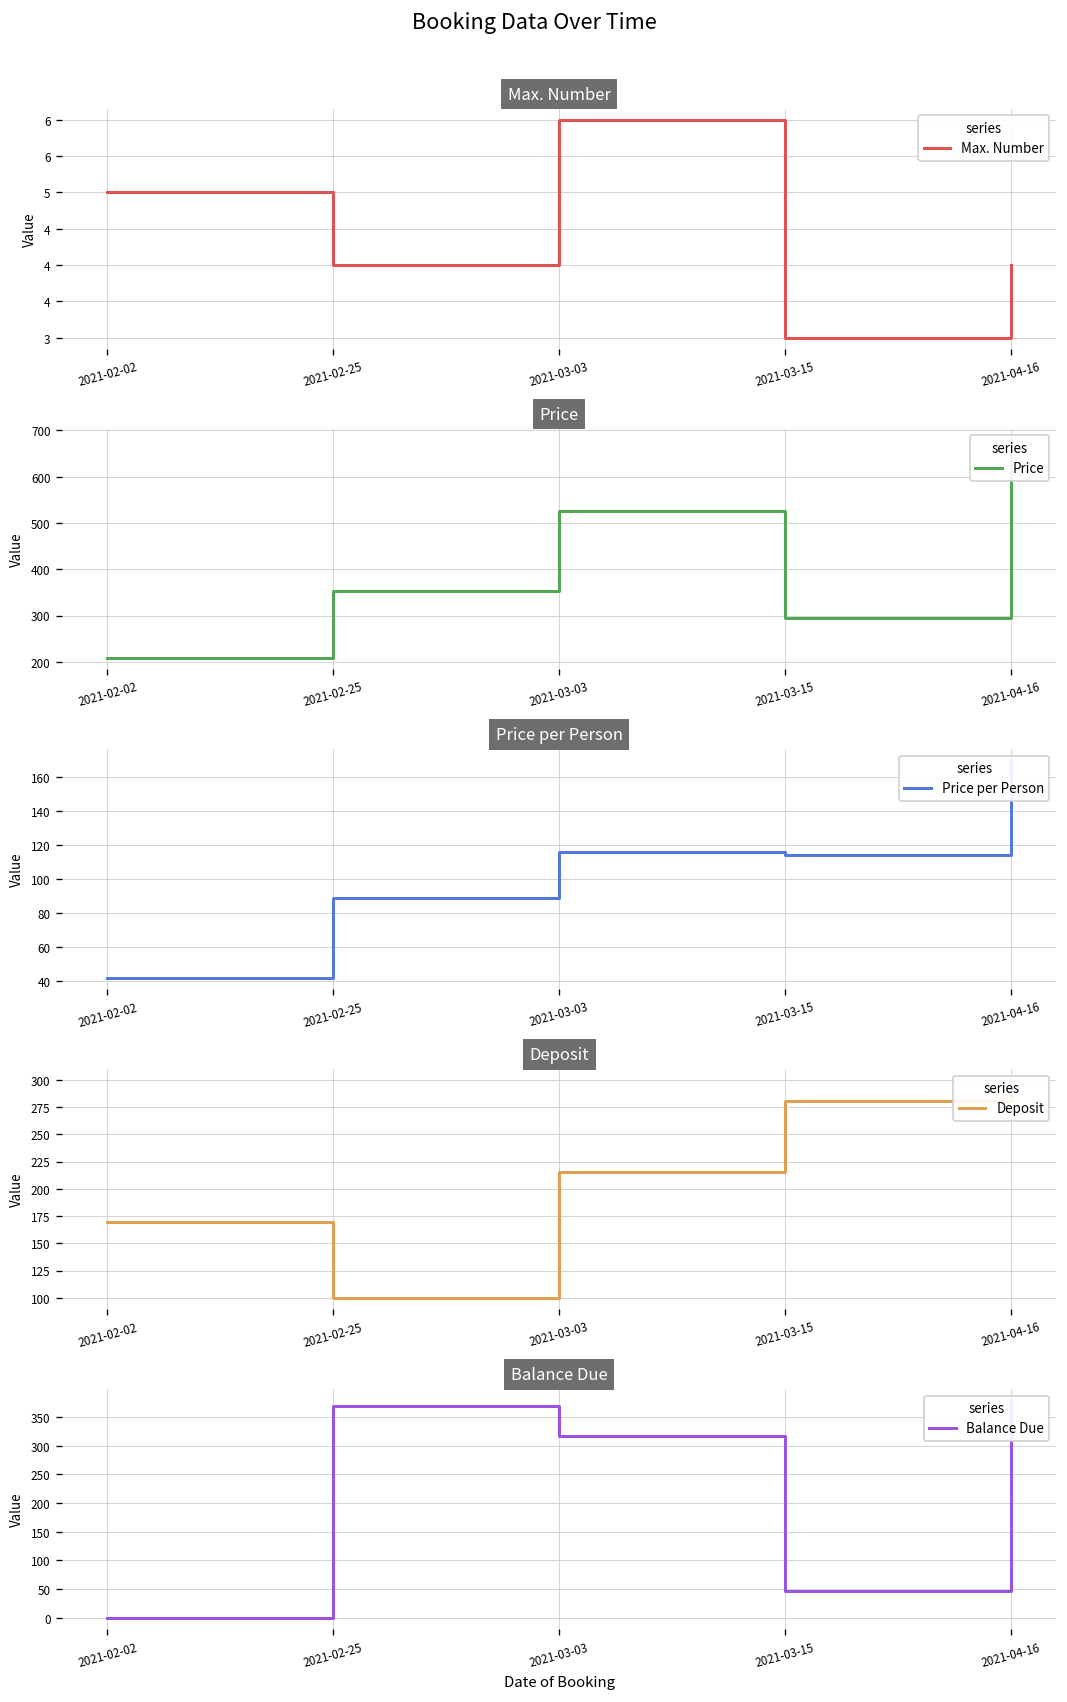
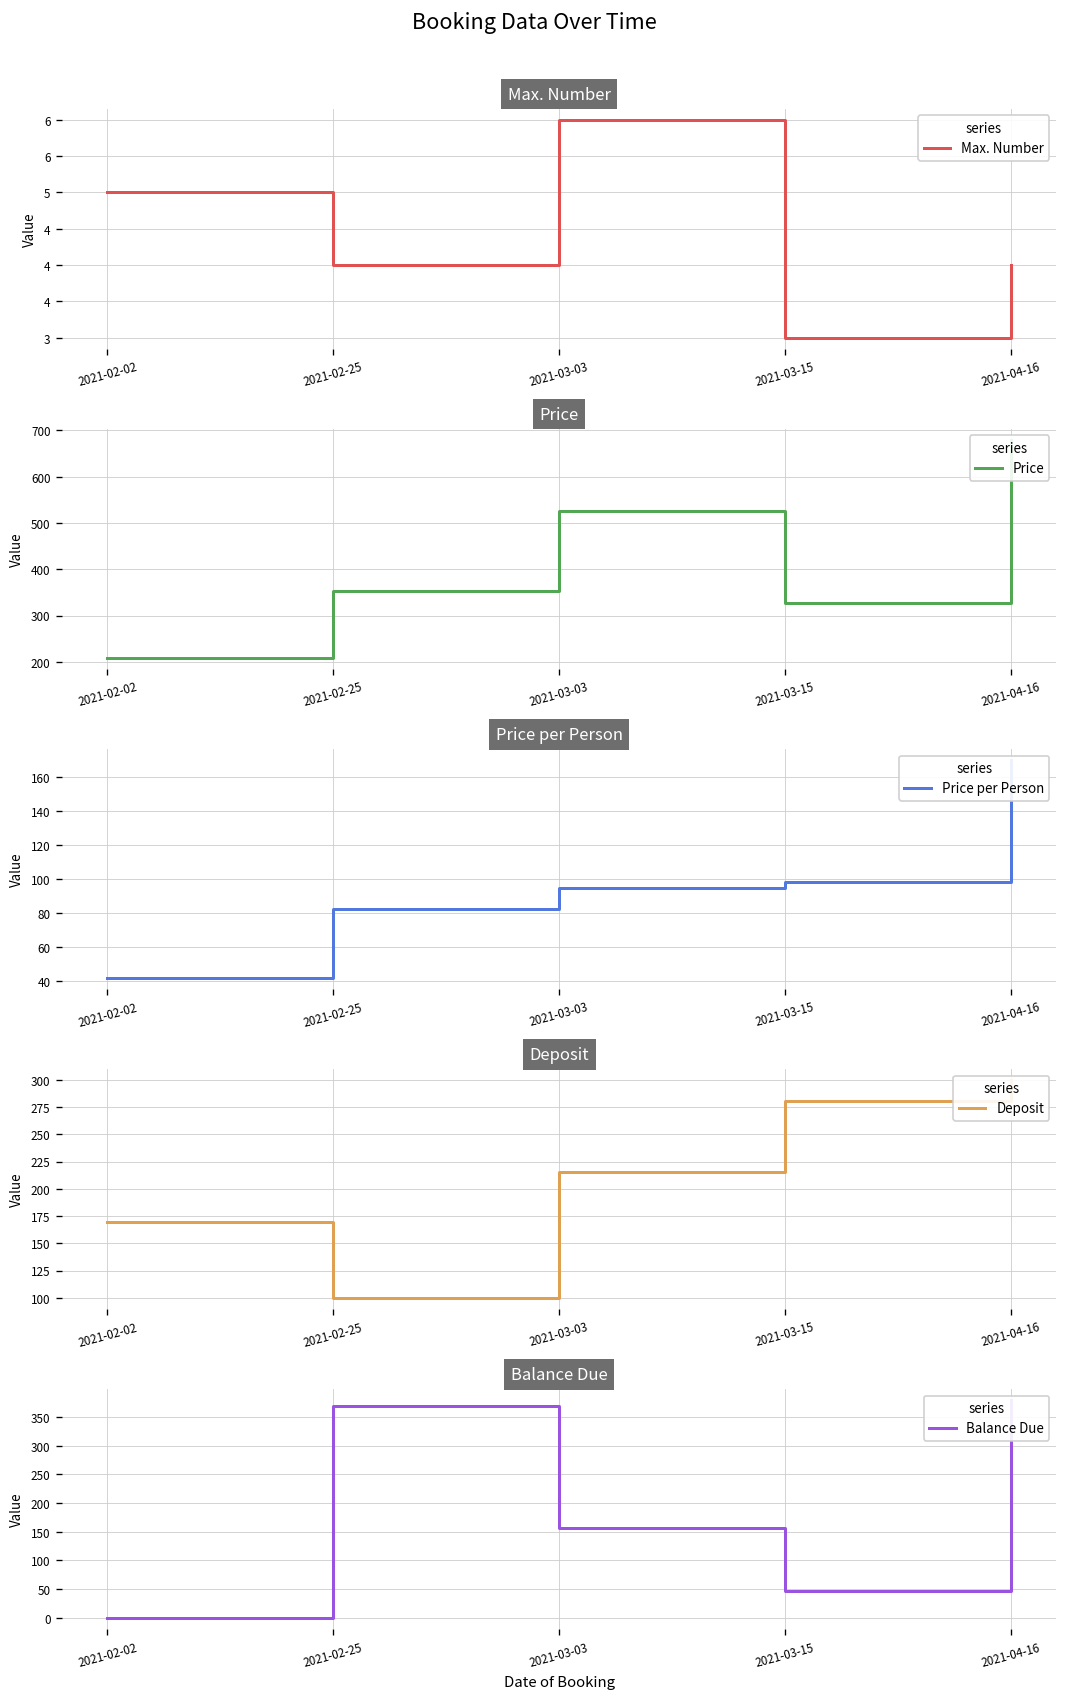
Price, 2021-03-15: 300 -> 330
Price per Person, 2021-02-25: 89 -> 82
Price per Person, 2021-03-03: 116 -> 95
Price per Person, 2021-03-15: 114 -> 98
Balance Due, 2021-03-03: 320 -> 160
